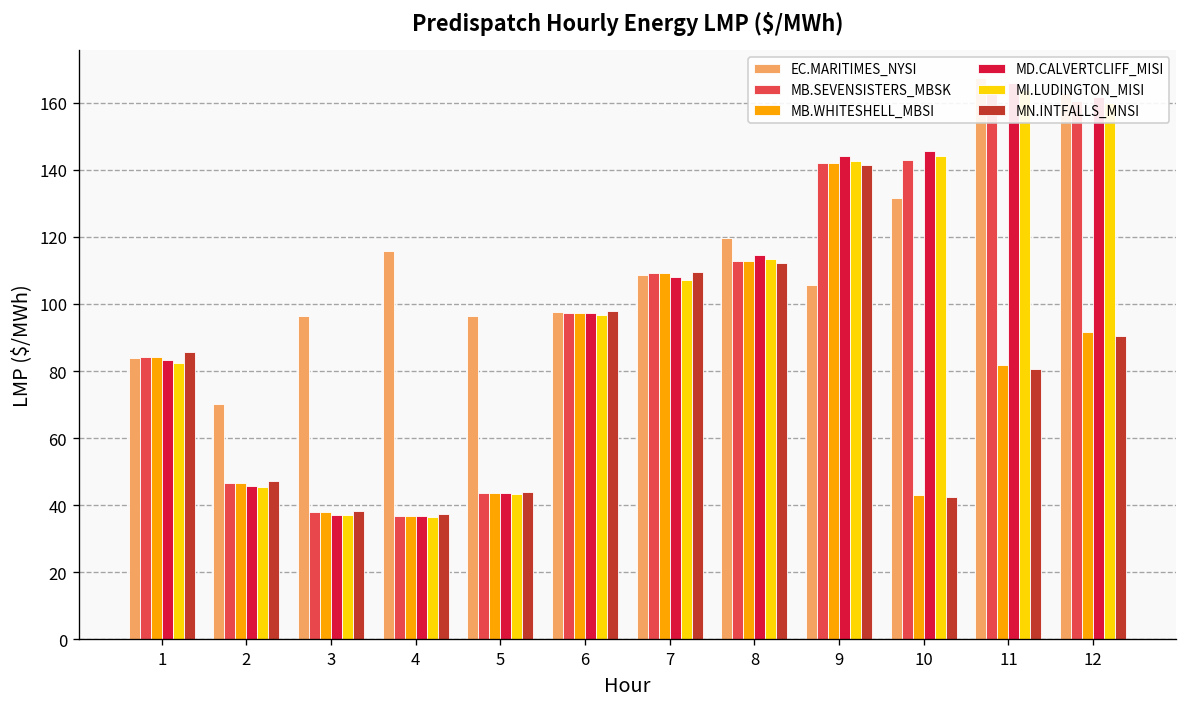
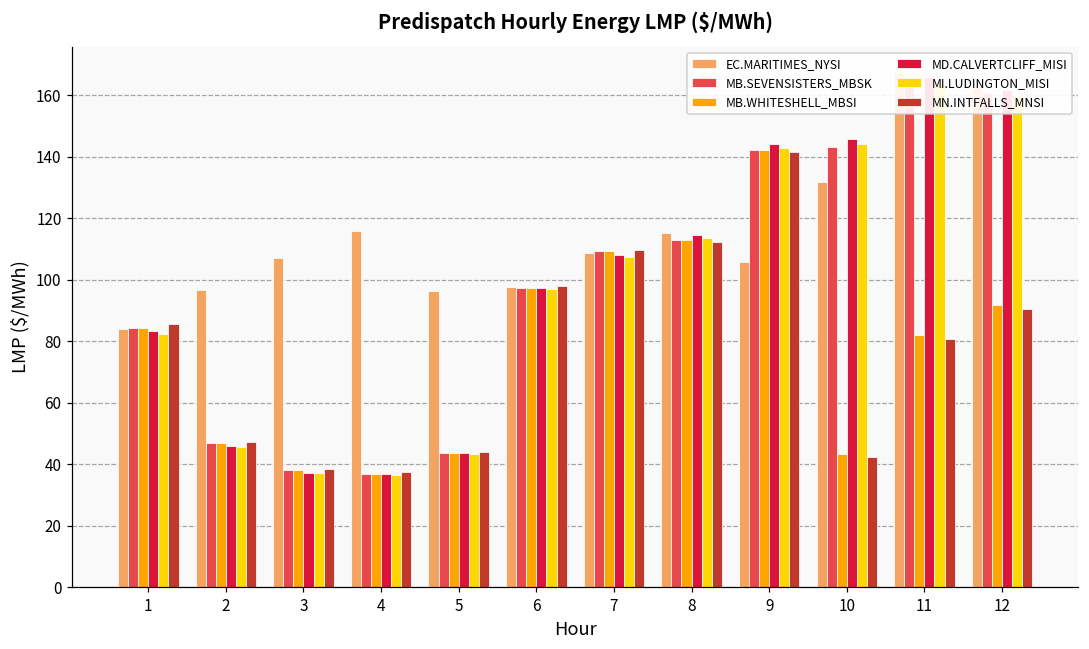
EC.MARITIMES_NYSI, 2: 70 -> 96
EC.MARITIMES_NYSI, 3: 97 -> 107
EC.MARITIMES_NYSI, 8: 120 -> 115
